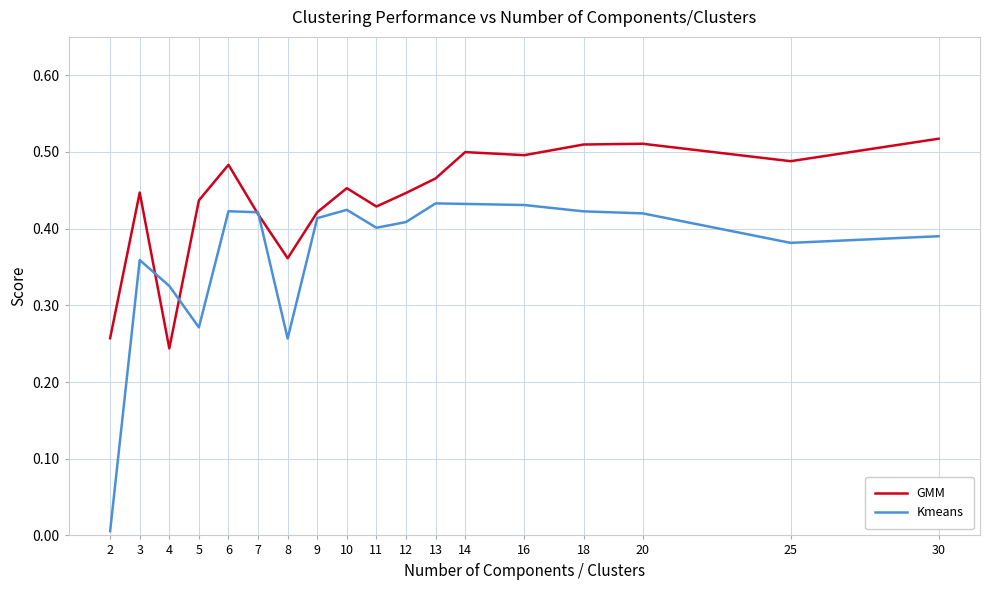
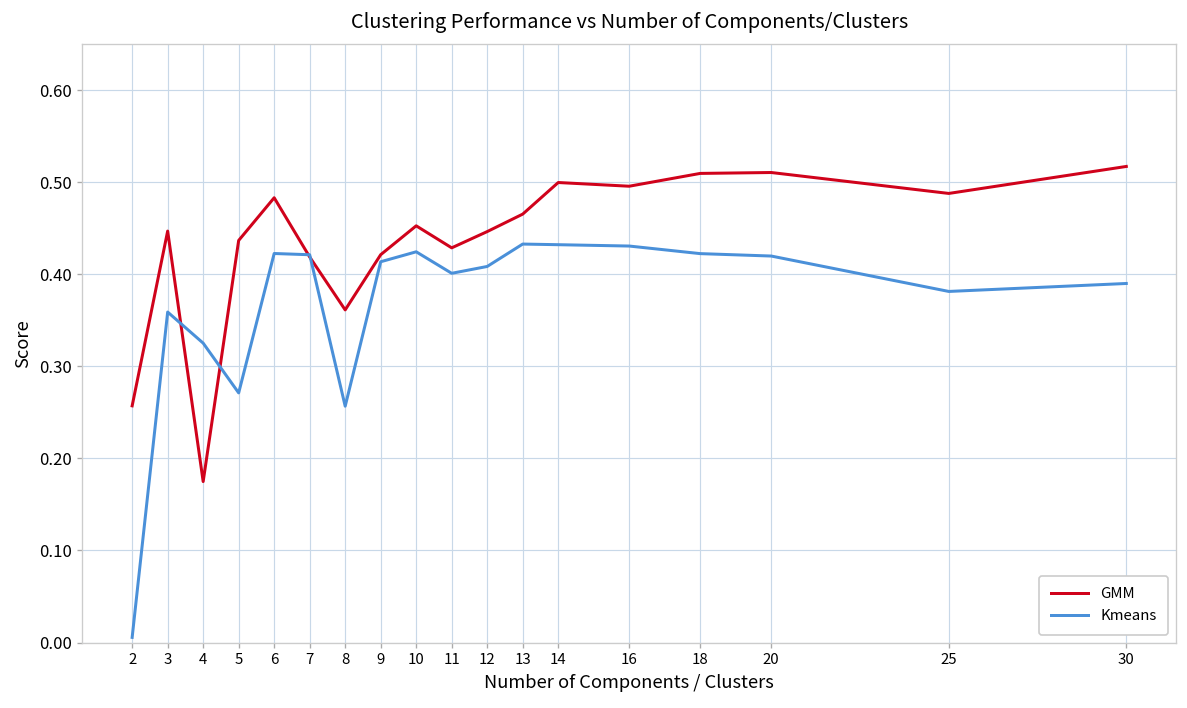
GMM, 4: 0.24 -> 0.17
